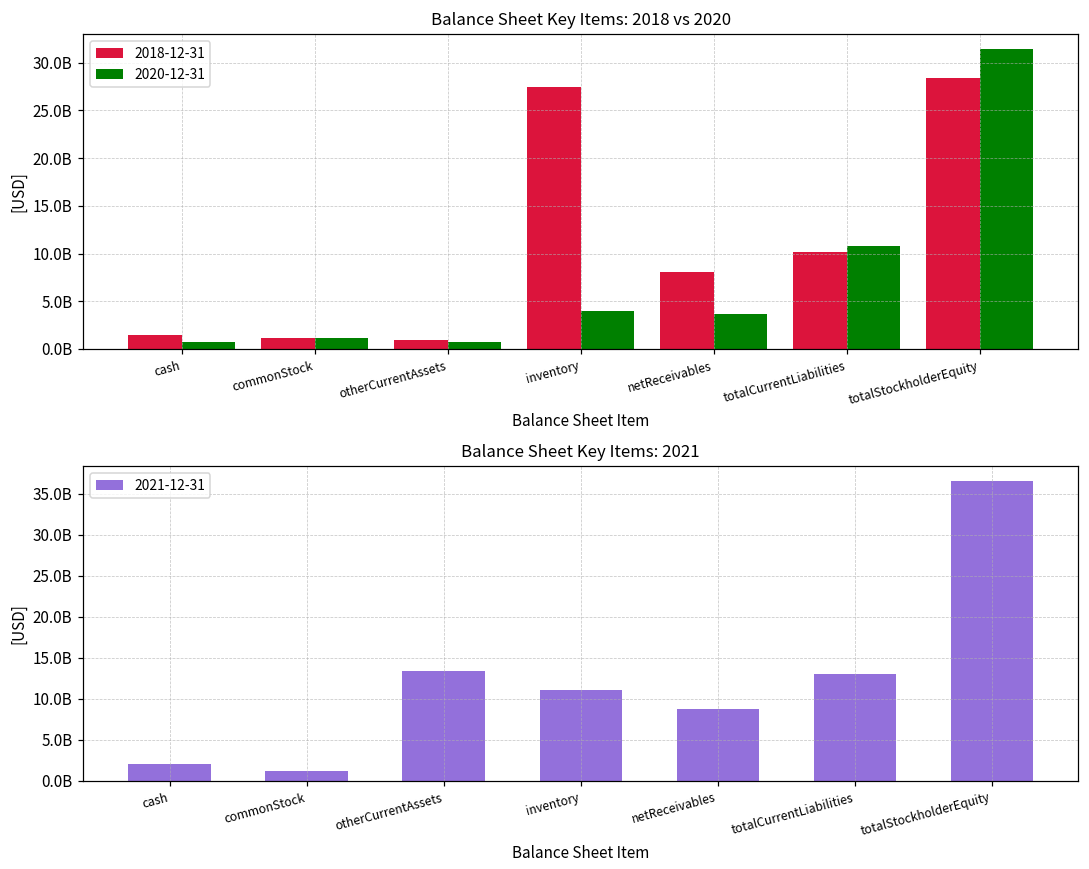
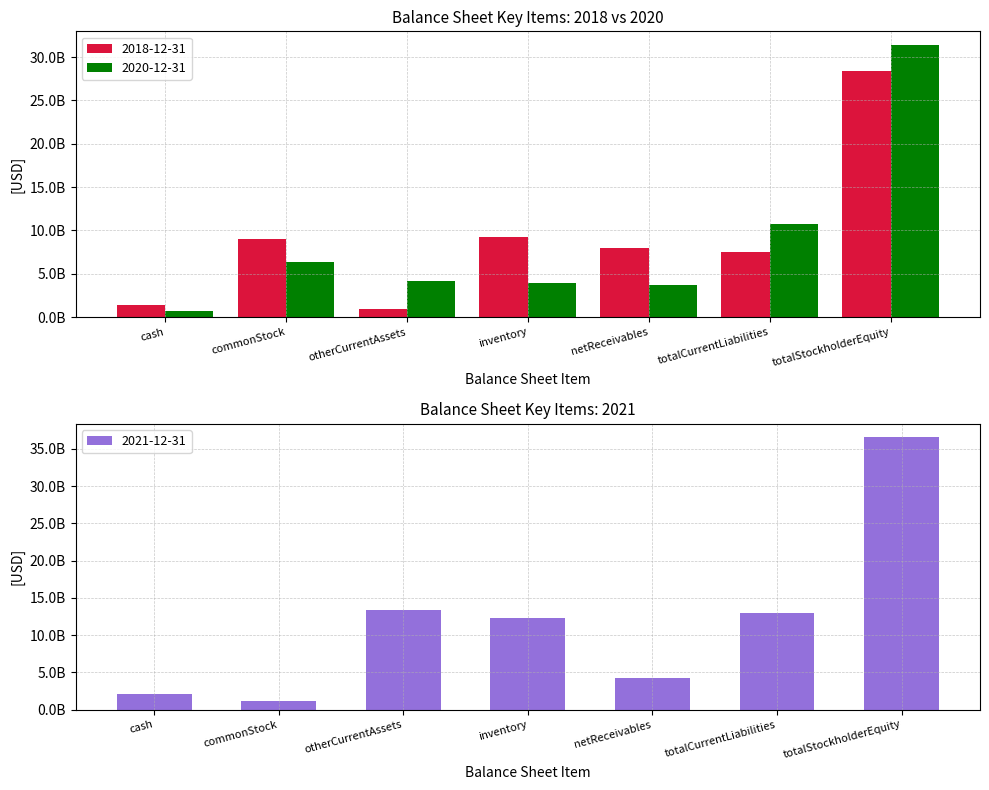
Balance Sheet Key Items: 2018 vs 2020, 2018-12-31, commonStock: 1000000000 -> 9000000000
Balance Sheet Key Items: 2018 vs 2020, 2020-12-31, commonStock: 1000000000 -> 6000000000
Balance Sheet Key Items: 2018 vs 2020, 2020-12-31, otherCurrentAssets: 1000000000 -> 4000000000
Balance Sheet Key Items: 2018 vs 2020, 2018-12-31, inventory: 27000000000 -> 9000000000
Balance Sheet Key Items: 2018 vs 2020, 2018-12-31, totalCurrentLiabilities: 10000000000 -> 8000000000
Balance Sheet Key Items: 2021, inventory: 11000000000 -> 12000000000
Balance Sheet Key Items: 2021, netReceivables: 9000000000 -> 4000000000
